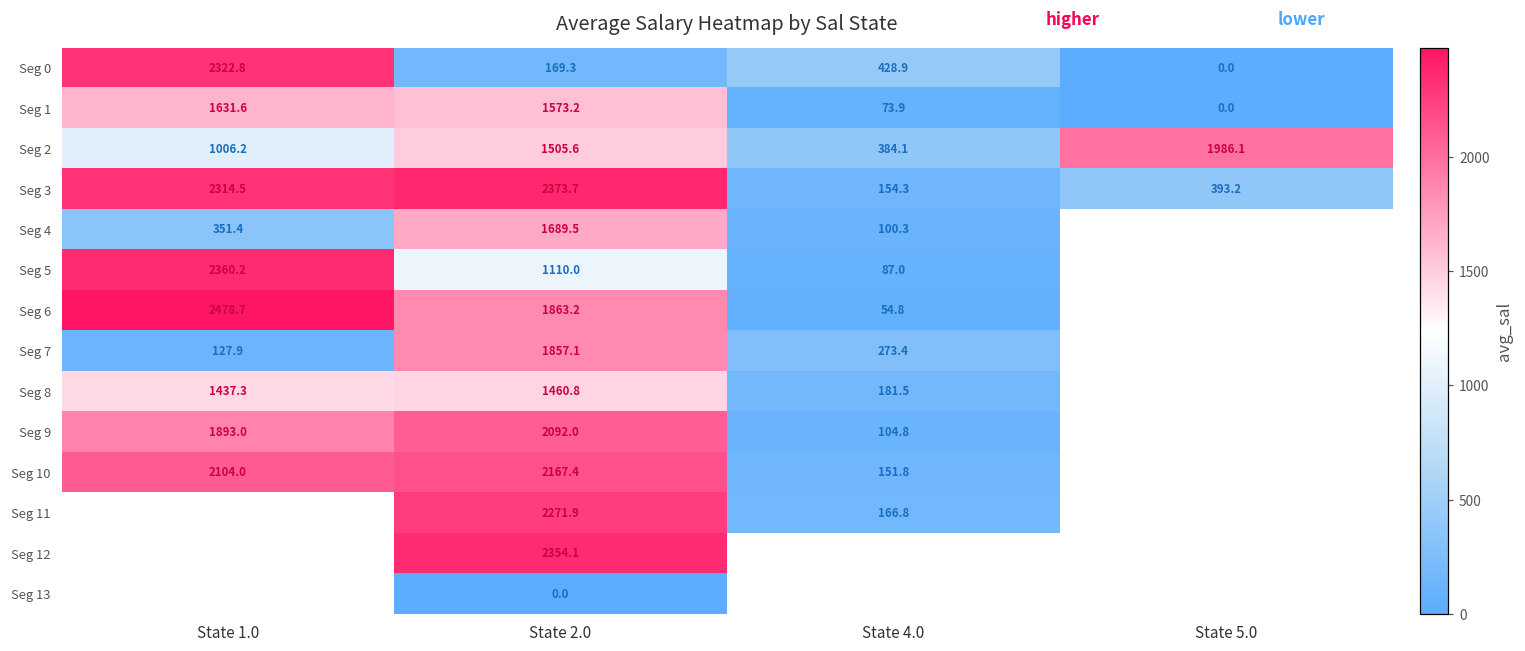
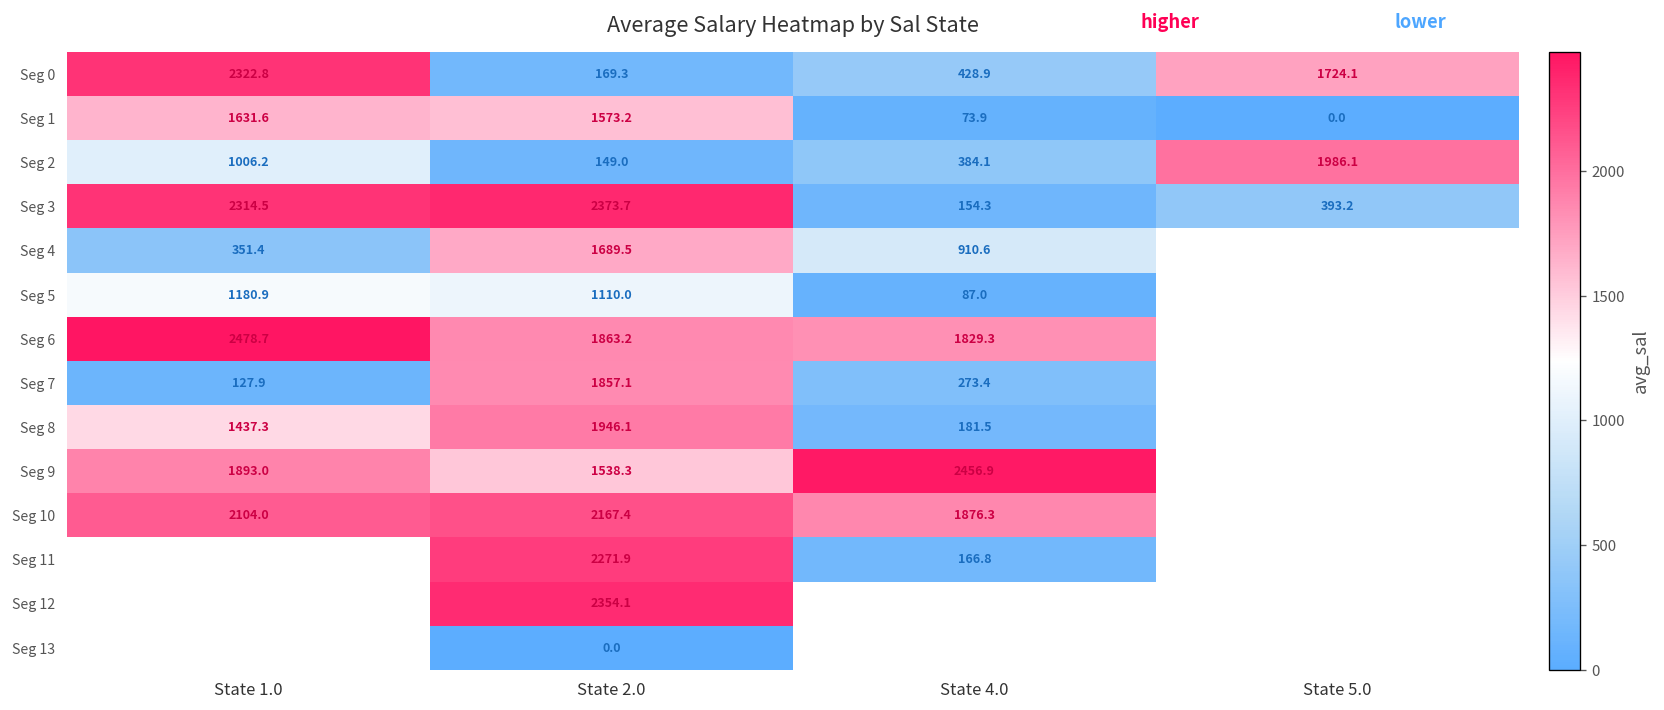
Seg 0, State 5.0: 0.0 -> 1724.1
Seg 2, State 2.0: 1505.6 -> 149.0
Seg 4, State 4.0: 100.3 -> 910.6
Seg 5, State 1.0: 2360.2 -> 1180.9
Seg 6, State 4.0: 54.8 -> 1829.3
Seg 8, State 2.0: 1460.8 -> 1946.1
Seg 9, State 2.0: 2092.0 -> 1538.3
Seg 9, State 4.0: 104.8 -> 2456.9
Seg 10, State 4.0: 151.8 -> 1876.3
